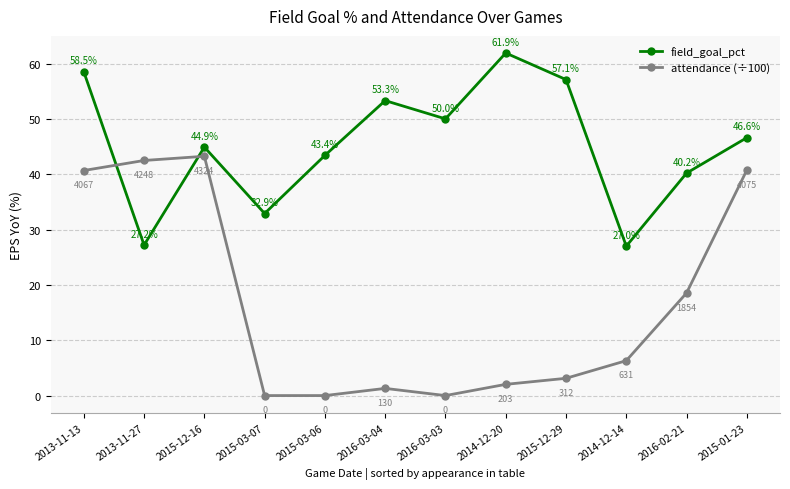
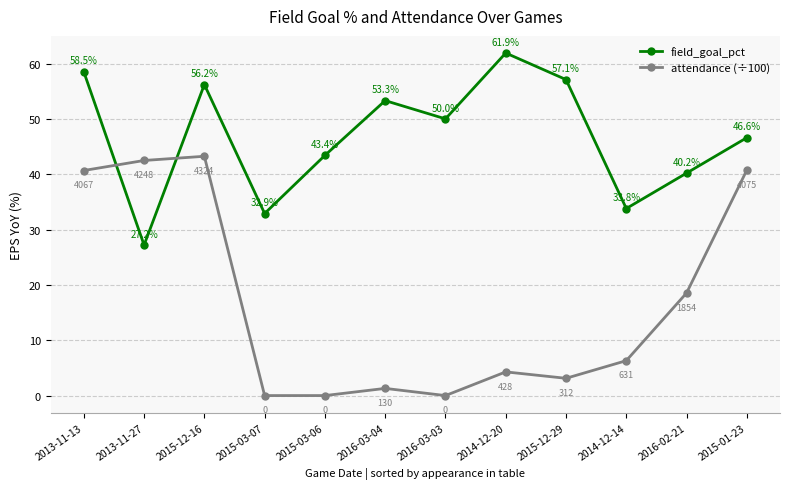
field_goal_pct, 2015-12-16: 44.9% -> 56.2%
attendance (÷100), 2014-12-20: 203 -> 428
field_goal_pct, 2014-12-14: 27.0% -> 33.8%
